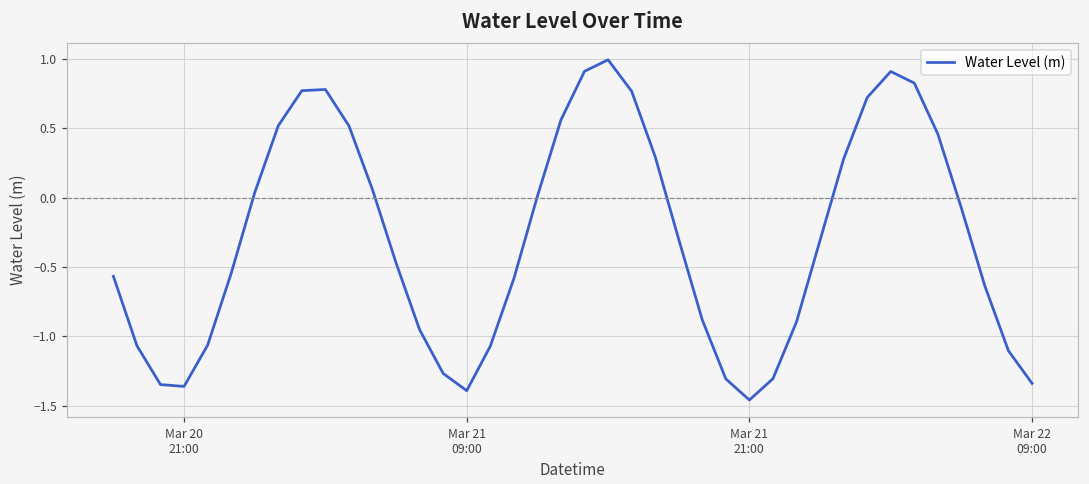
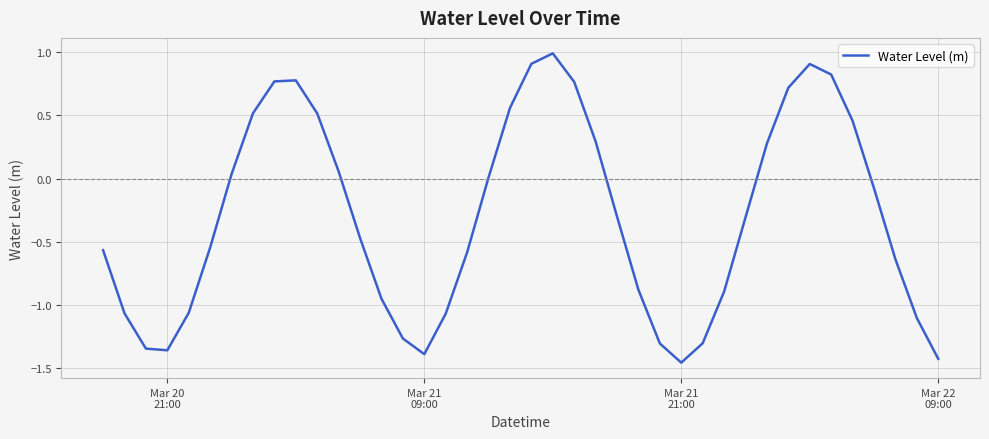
Mar 22 09:00: -1.34 -> -1.43
